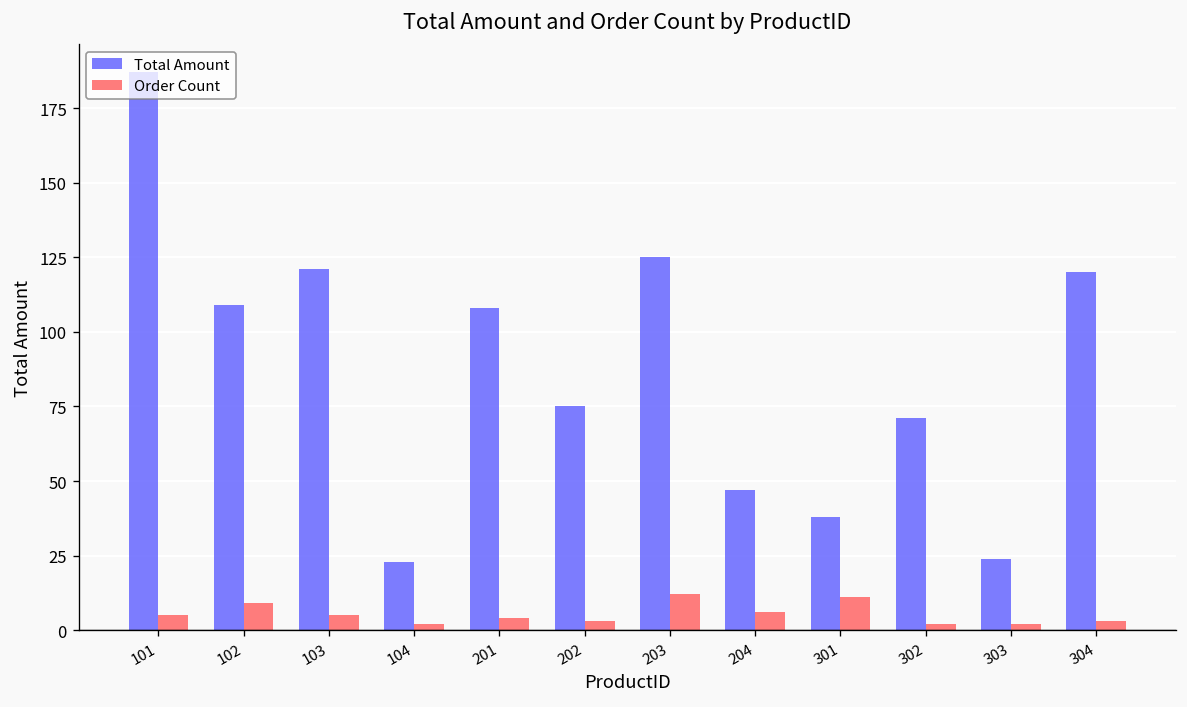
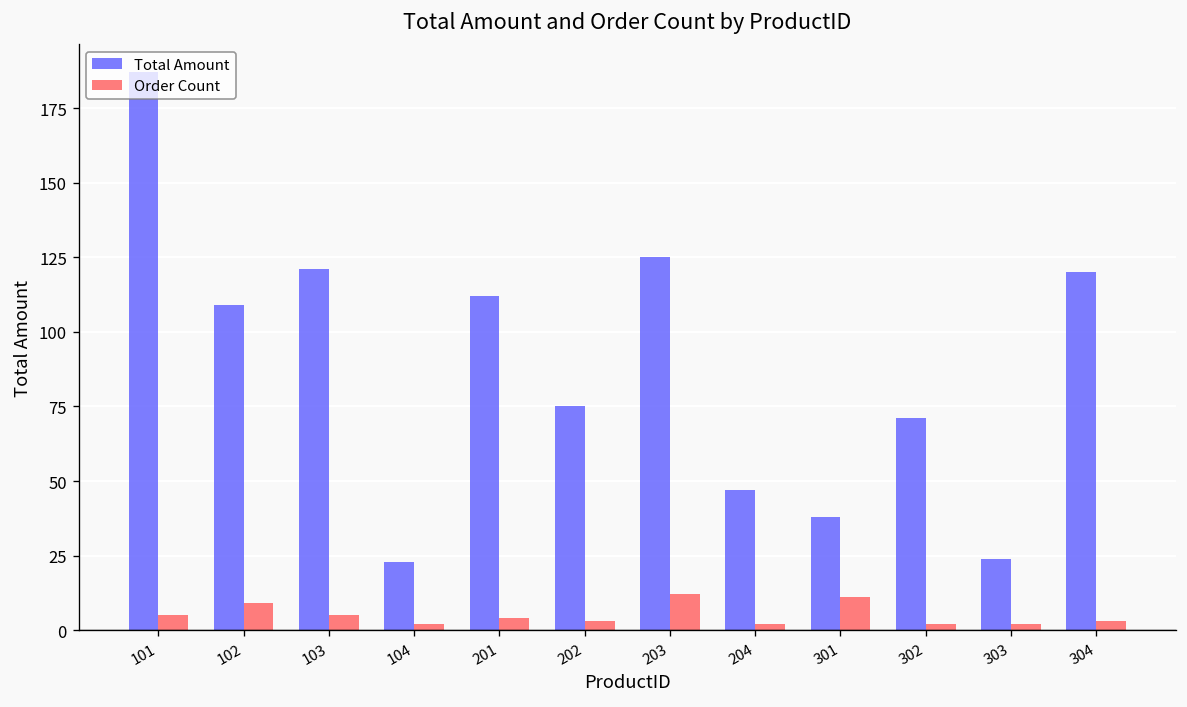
Total Amount, 201: 108 -> 112
Order Count, 204: 6 -> 2
